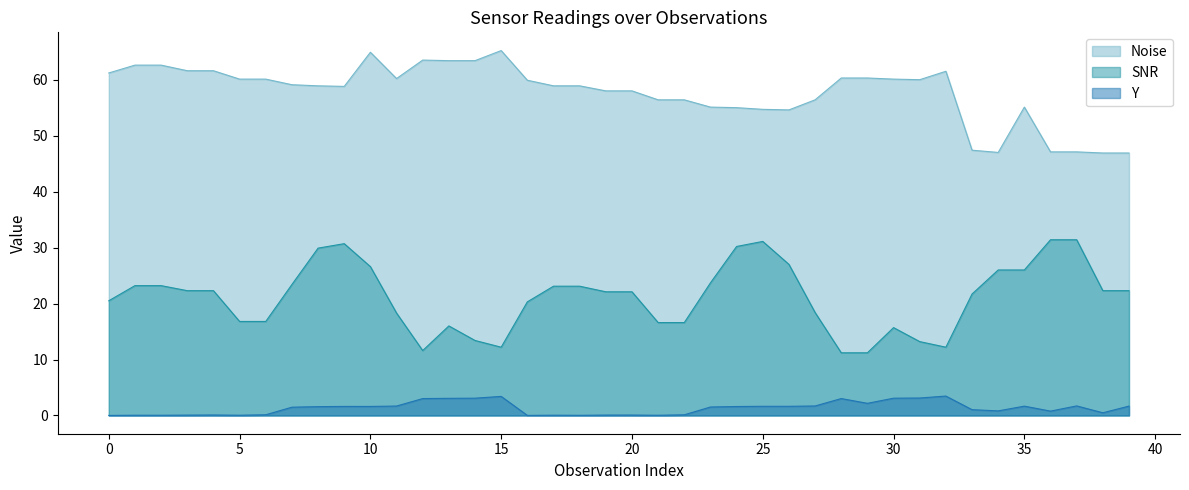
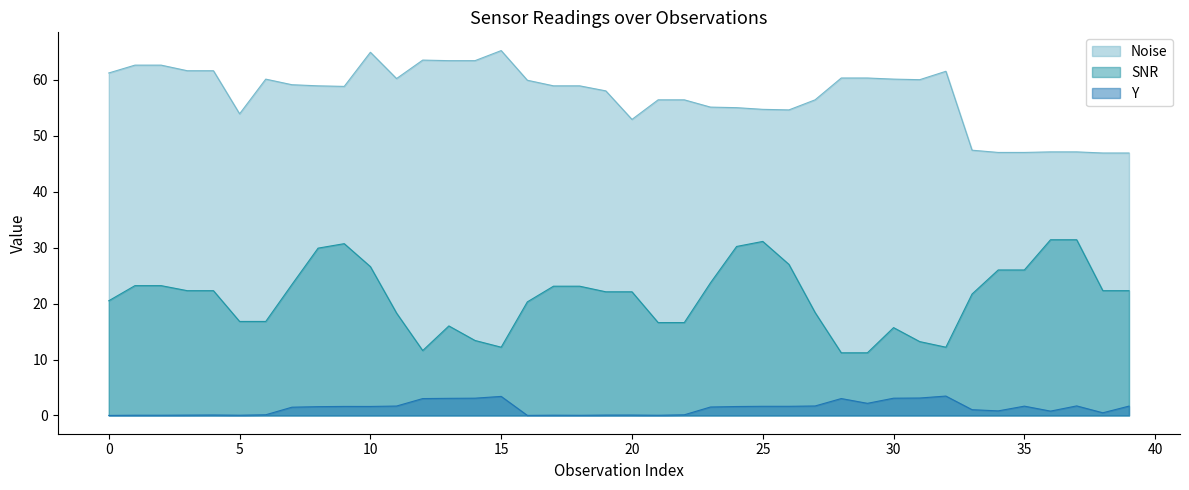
Noise, 5: 60 -> 54
Noise, 20: 58 -> 53
Noise, 35: 55 -> 47
